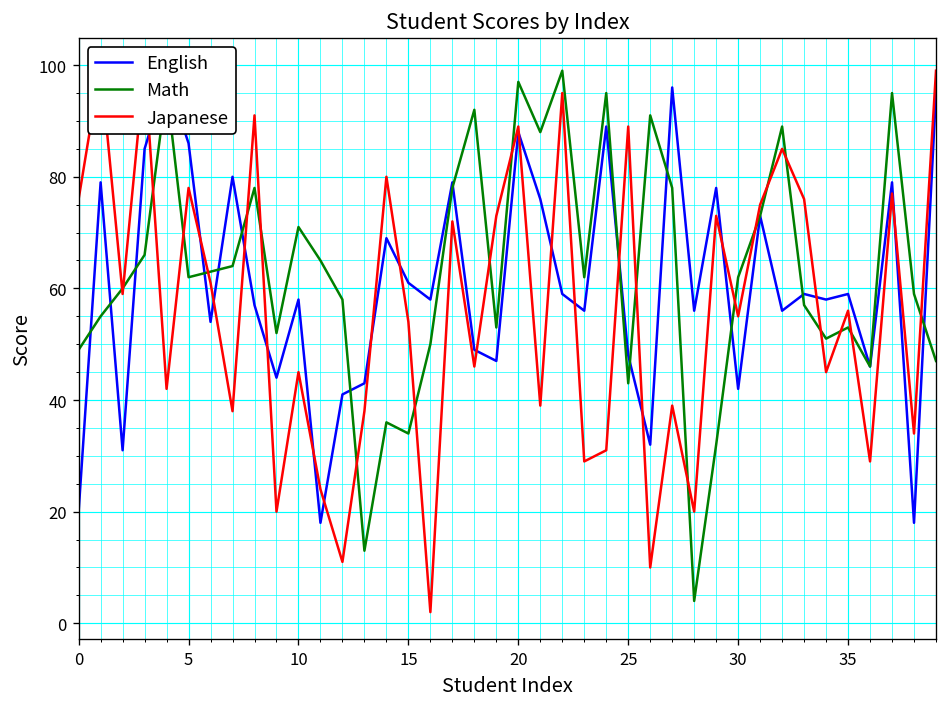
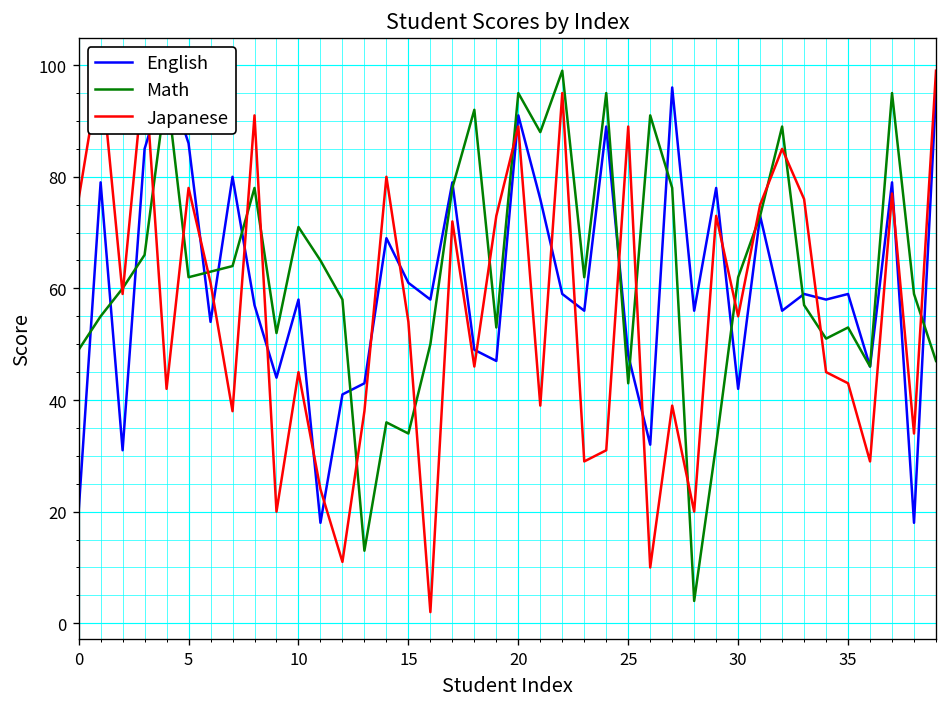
English, 20: 88 -> 91
Math, 20: 97 -> 95
Japanese, 35: 56 -> 43
